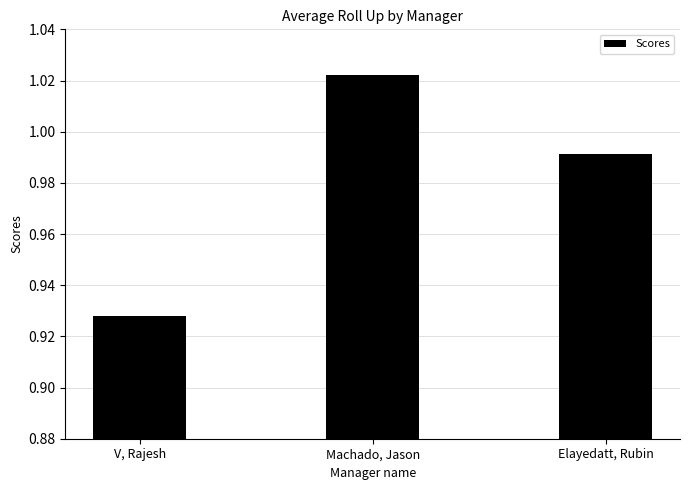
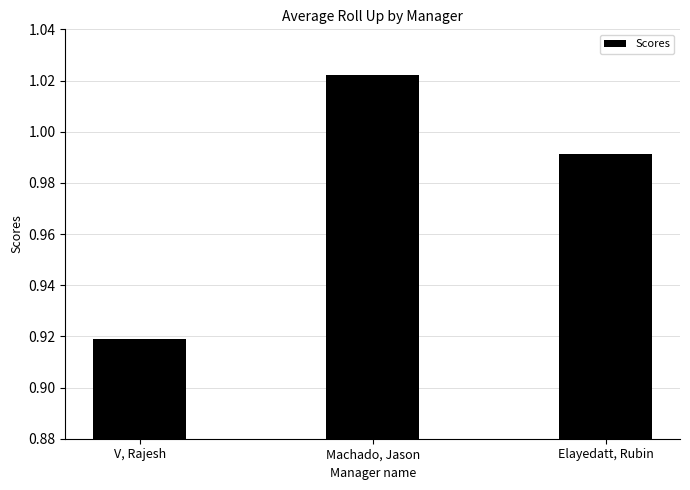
V, Rajesh: 0.928 -> 0.919
